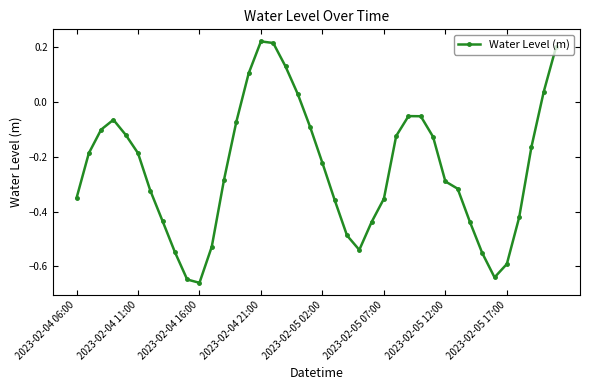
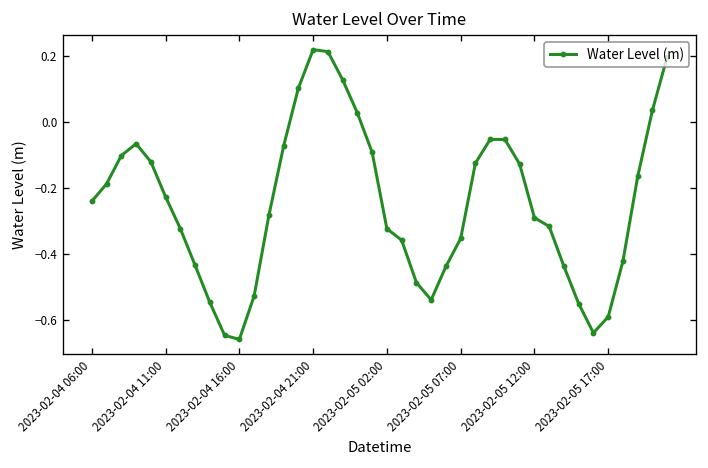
2023-02-04 06:00: -0.35 -> -0.24
2023-02-04 11:00: -0.19 -> -0.23
2023-02-05 02:00: -0.22 -> -0.32
